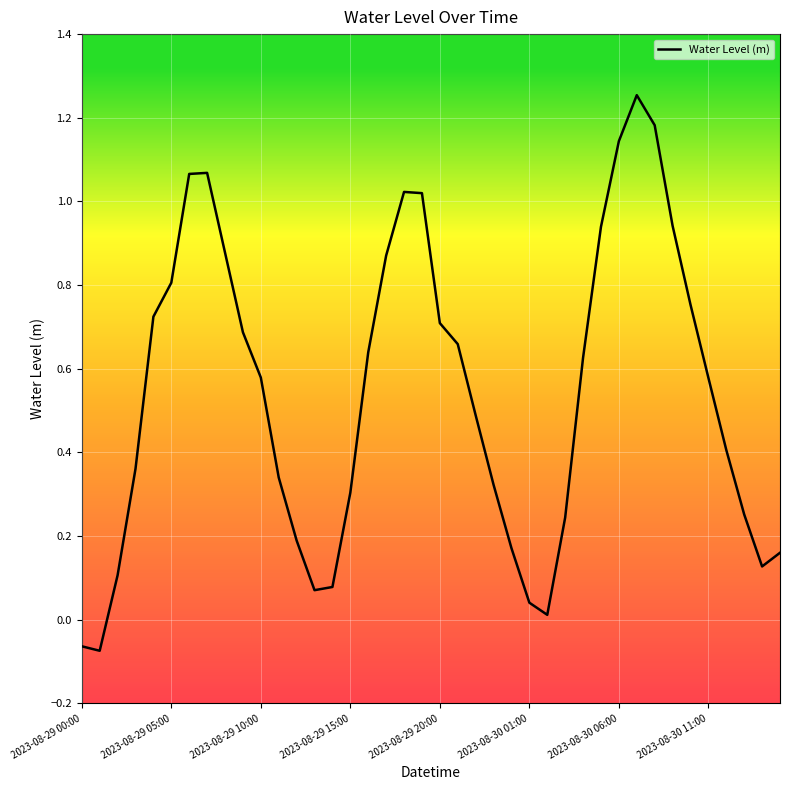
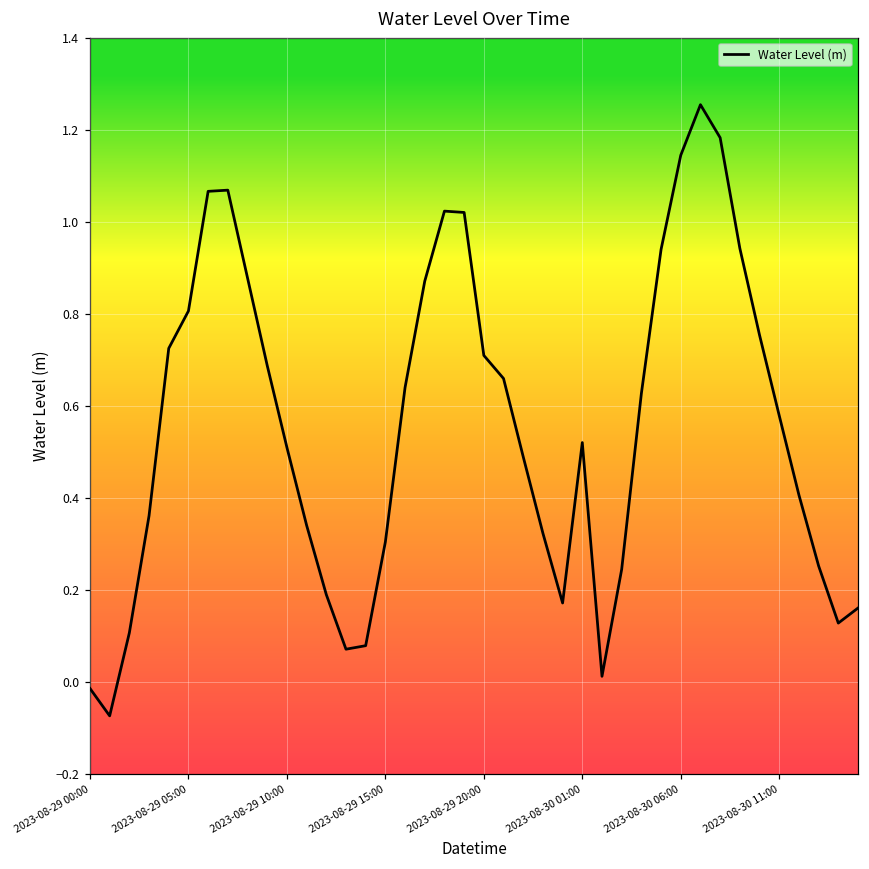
2023-08-29 00:00: -0.06 -> -0.01
2023-08-29 10:00: 0.58 -> 0.51
2023-08-30 01:00: 0.04 -> 0.52
